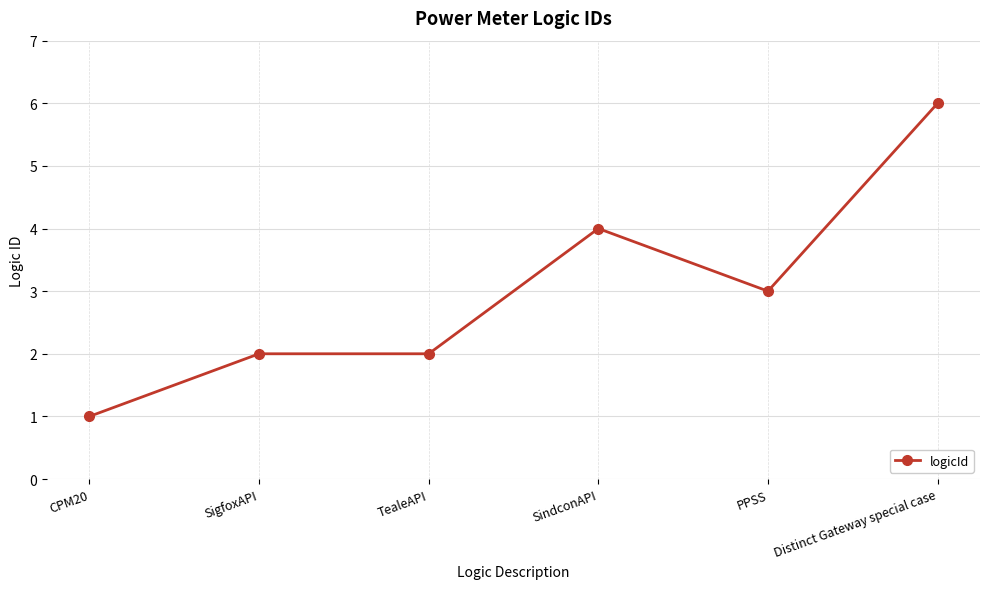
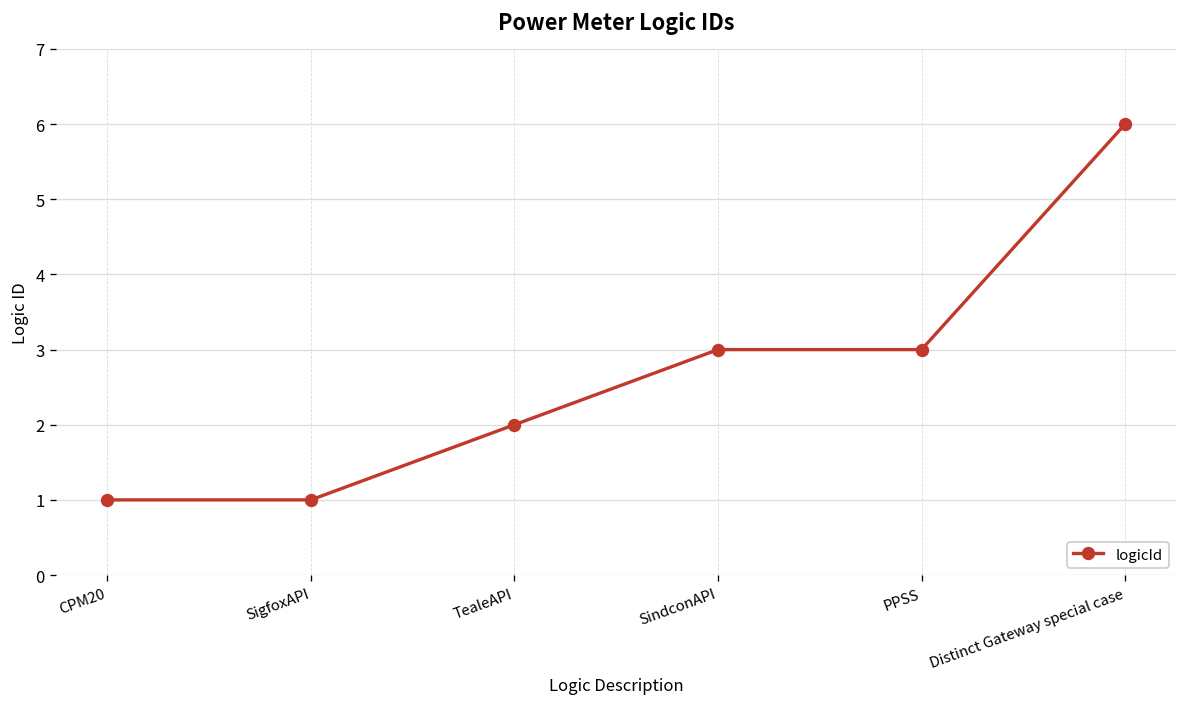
SigfoxAPI: 2 -> 1
SindconAPI: 4 -> 3
